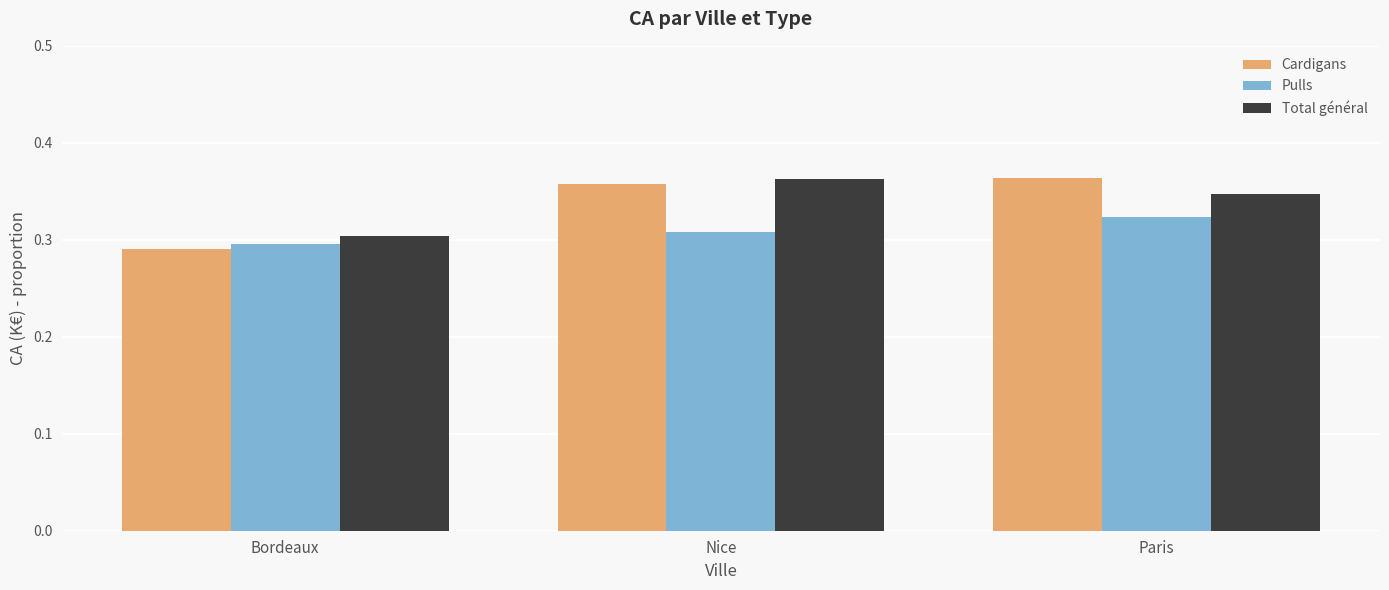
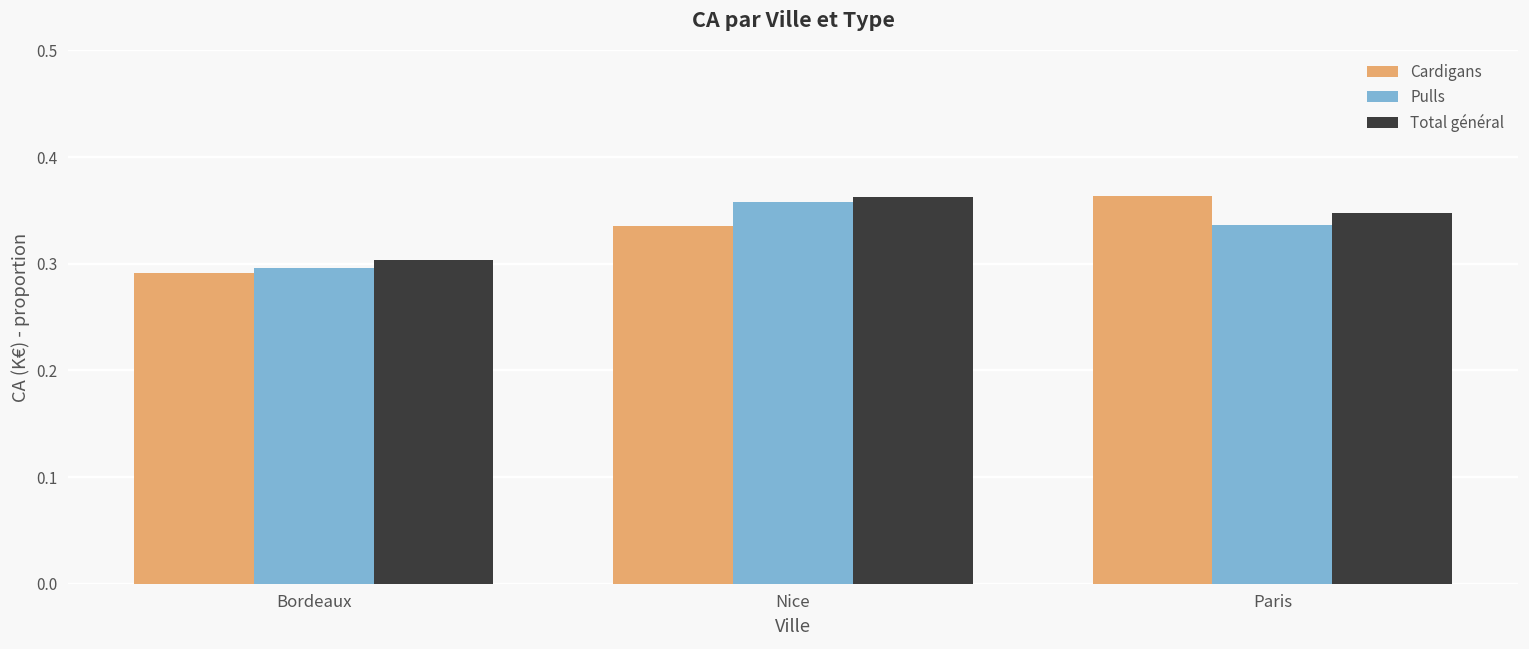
Cardigans, Nice: 0.36 -> 0.34
Pulls, Nice: 0.31 -> 0.36
Pulls, Paris: 0.32 -> 0.34
